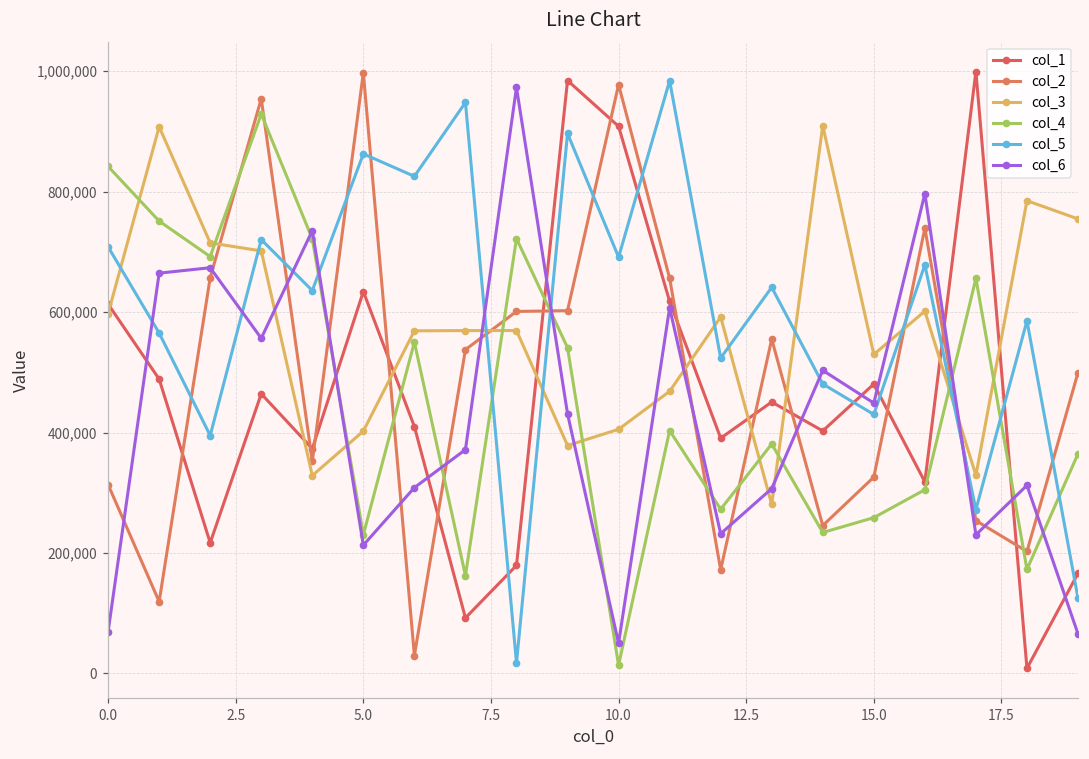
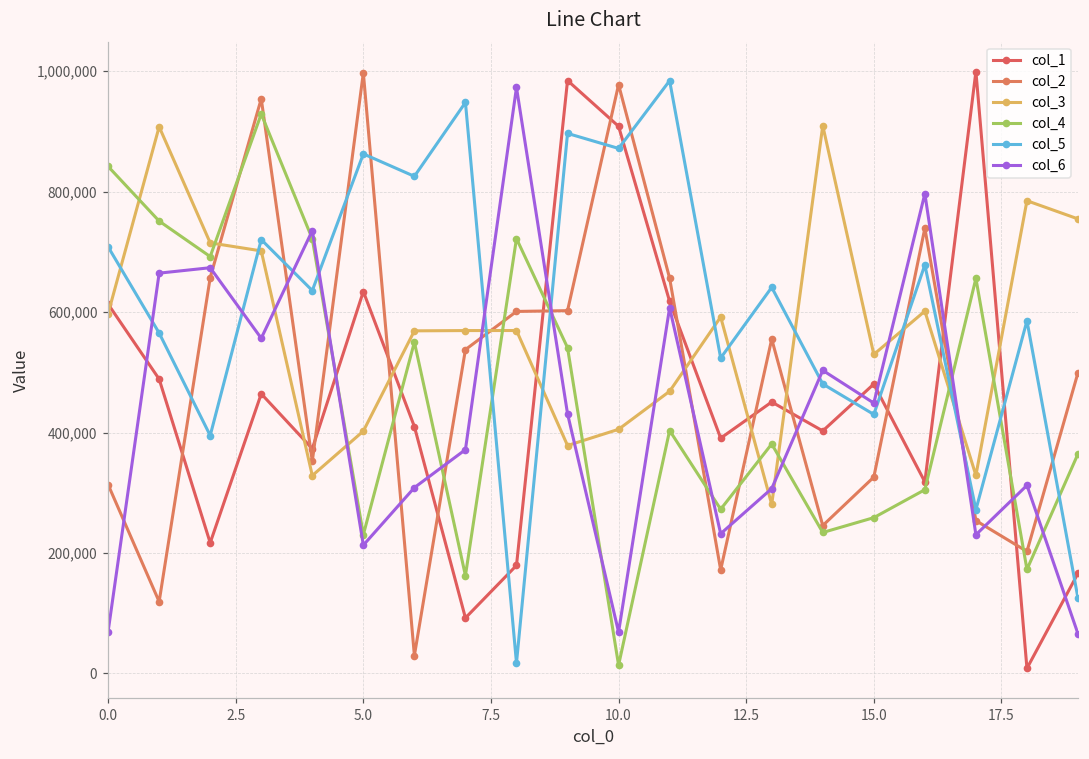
col_5, 10.0: 690,000 -> 870,000
col_6, 10.0: 50,000 -> 70,000
